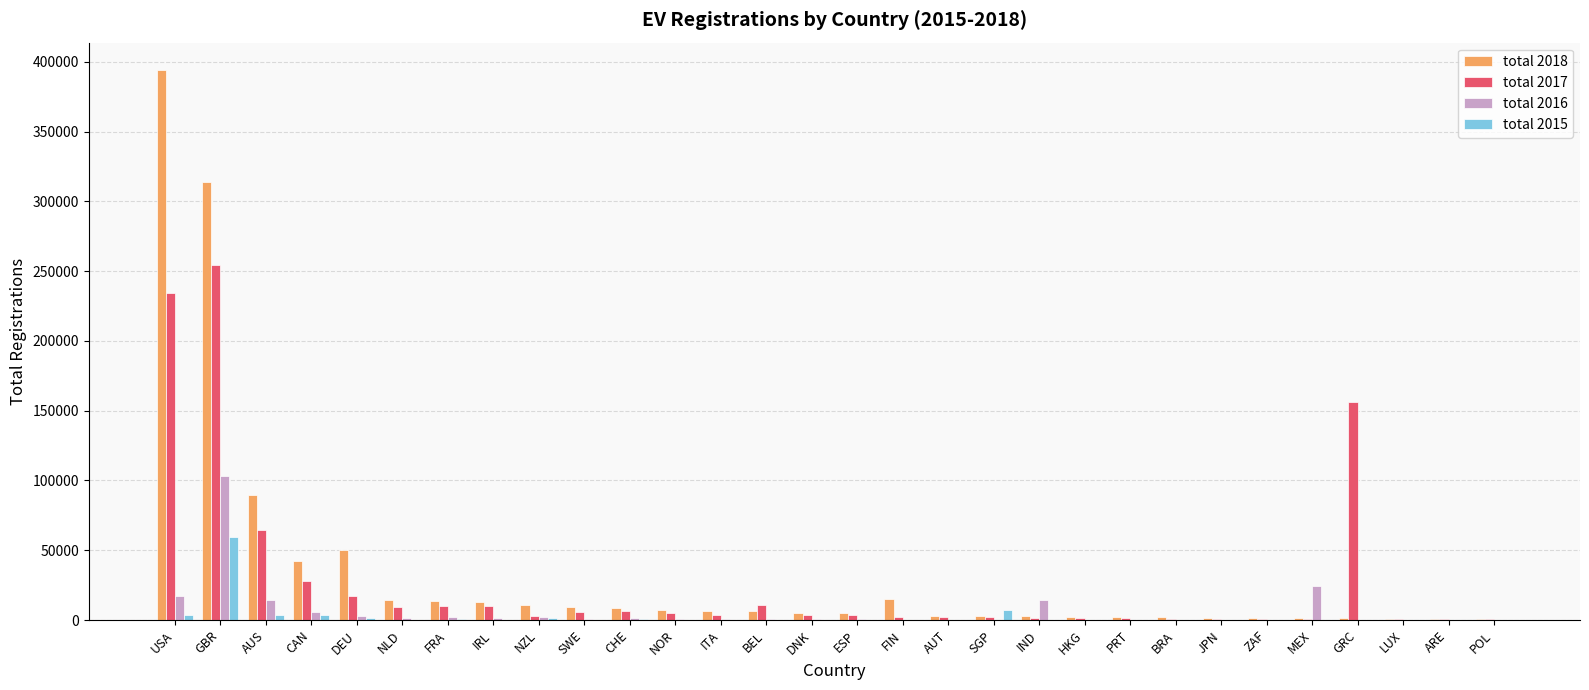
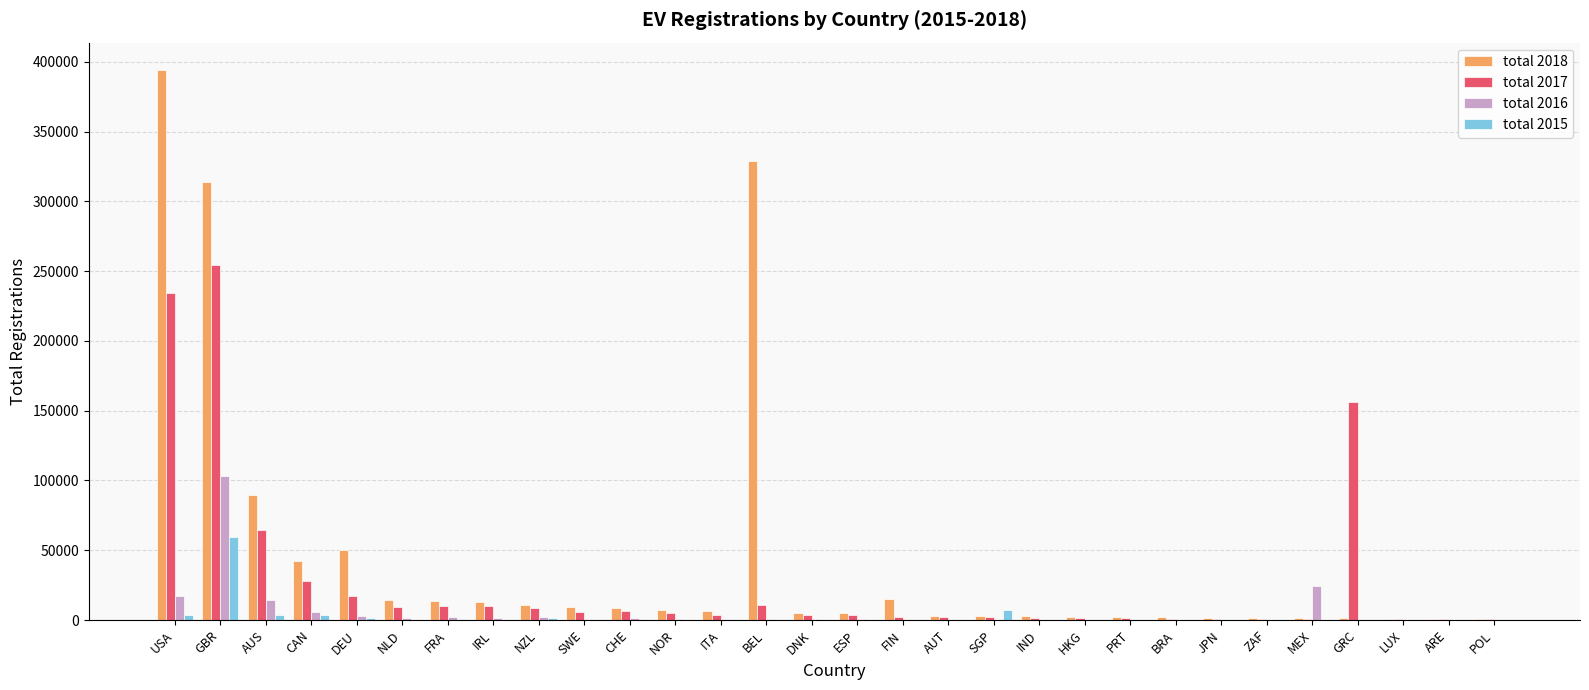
total 2017, NZL: 3000 -> 9000
total 2018, BEL: 6000 -> 329000
total 2016, IND: 14000 -> 0
